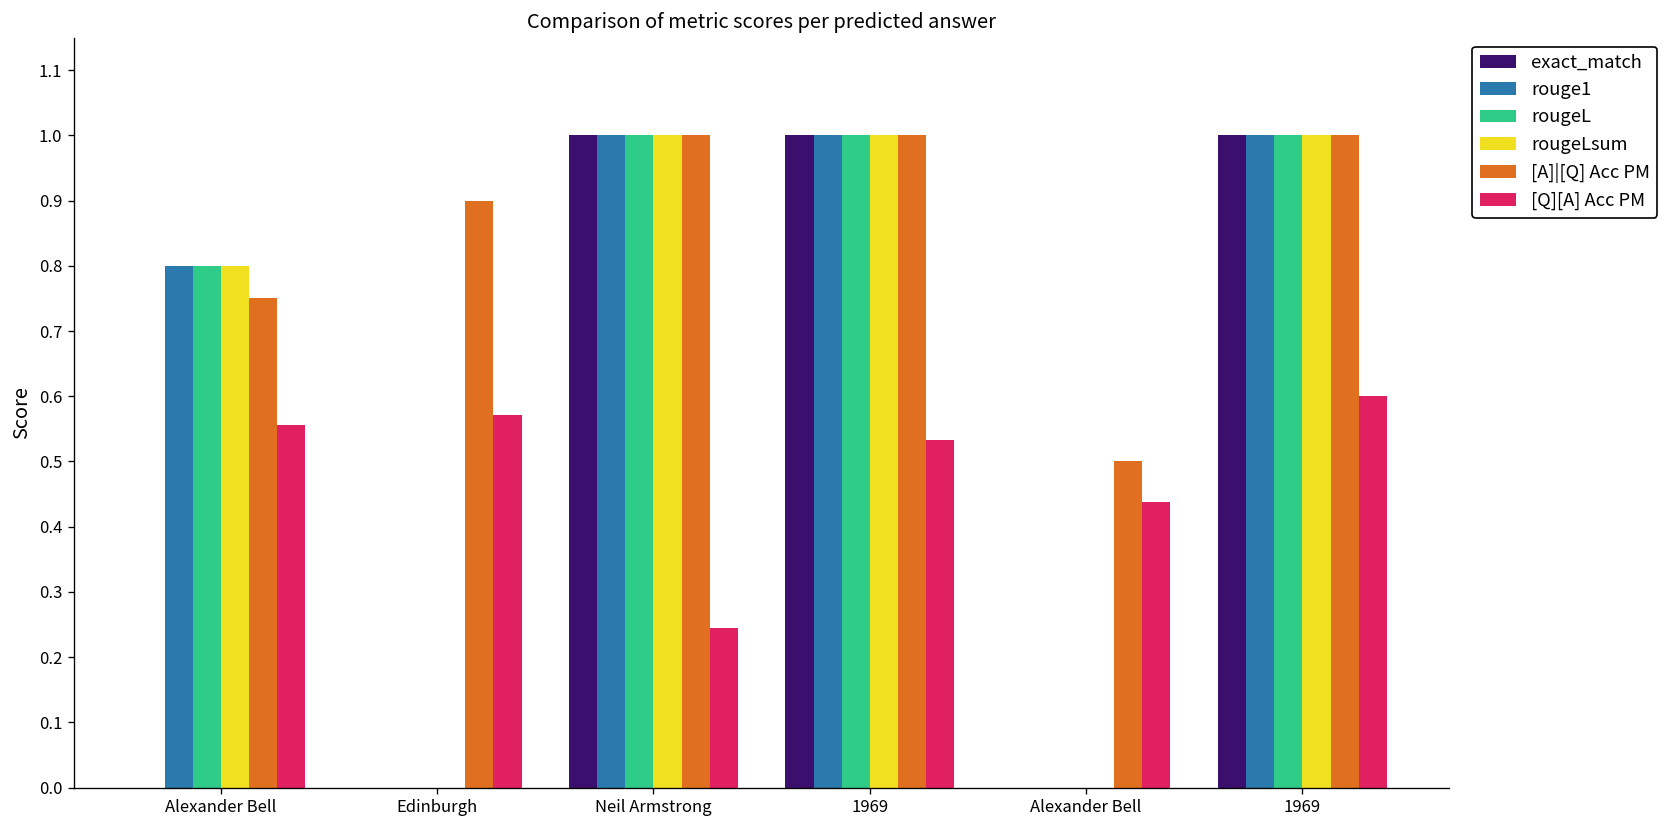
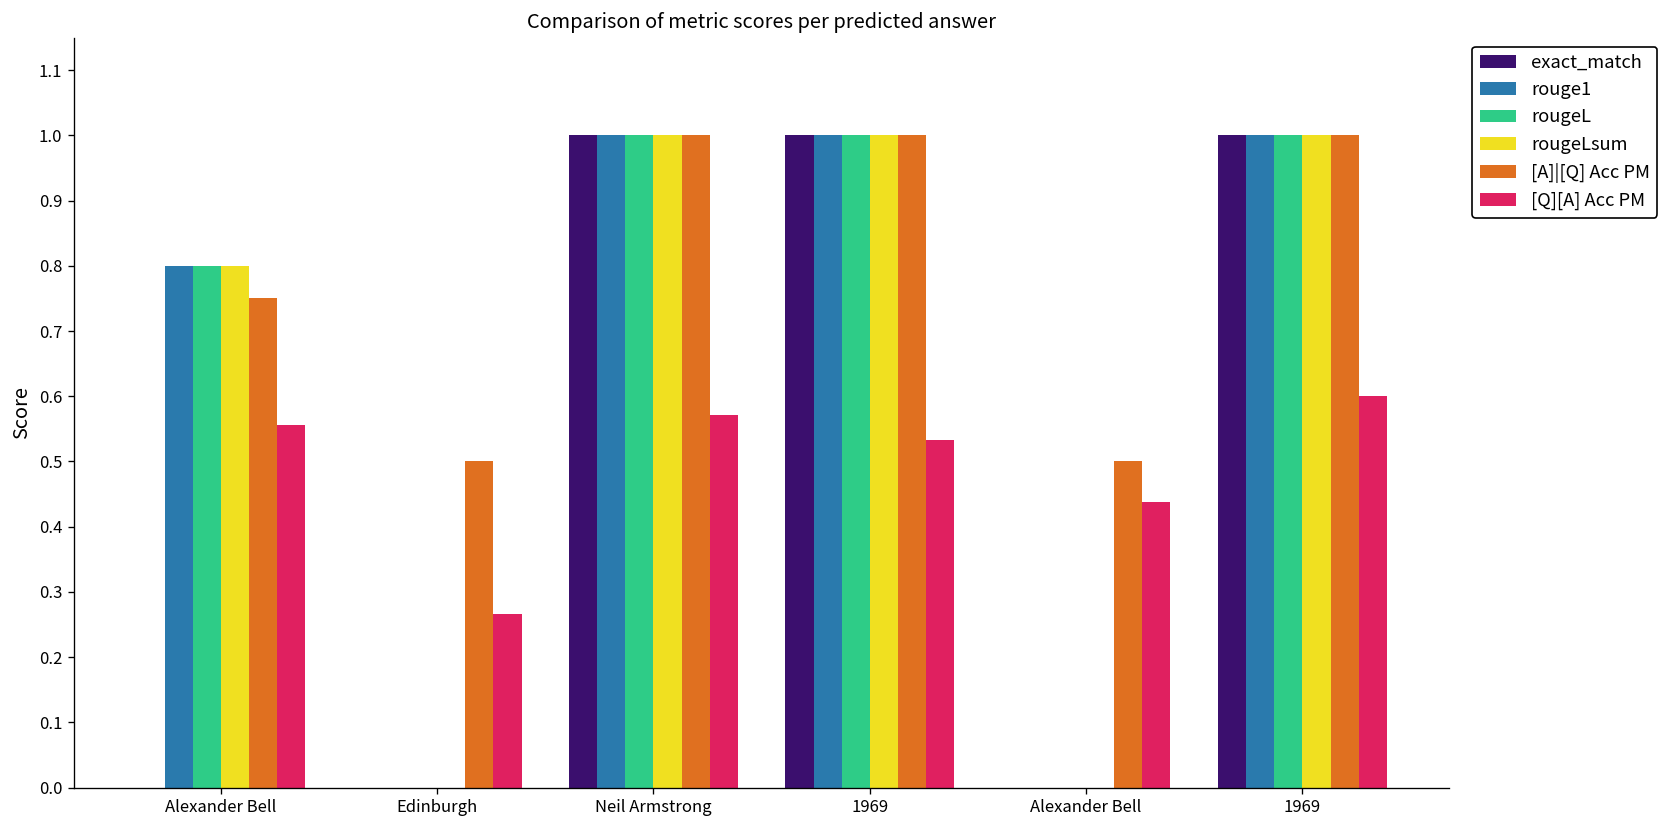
[A]|[Q] Acc PM, Edinburgh: 0.9 -> 0.5
[Q][A] Acc PM, Edinburgh: 0.57 -> 0.27
[Q][A] Acc PM, Neil Armstrong: 0.24 -> 0.57
